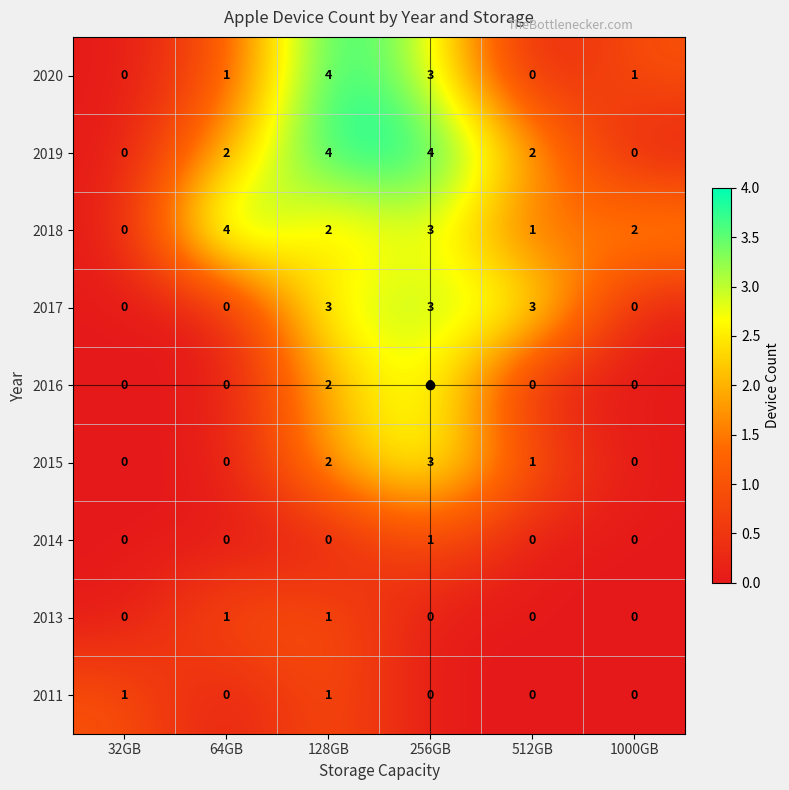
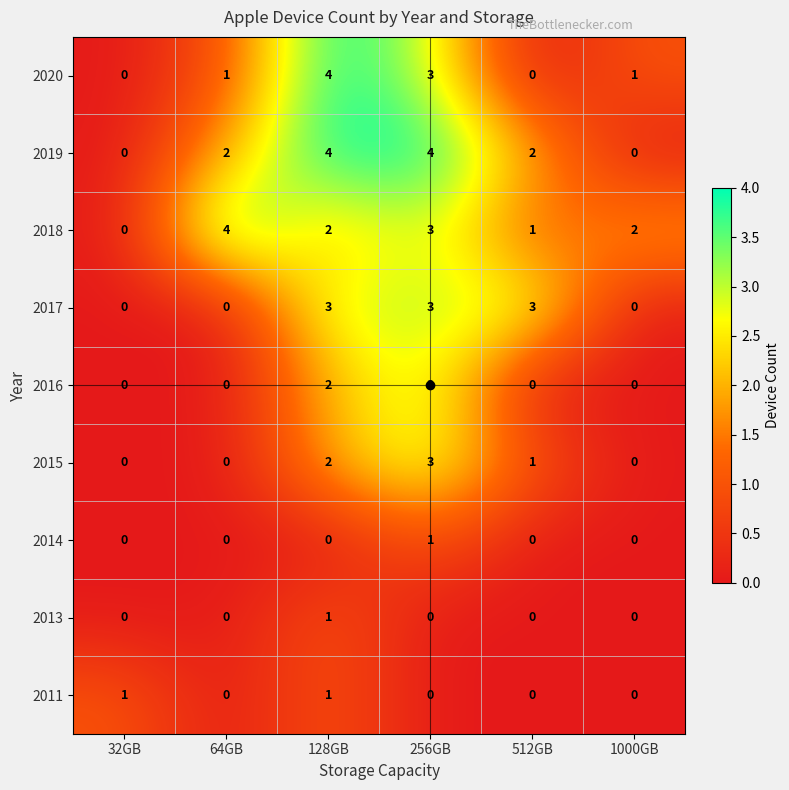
2013, 64GB: 1 -> 0
